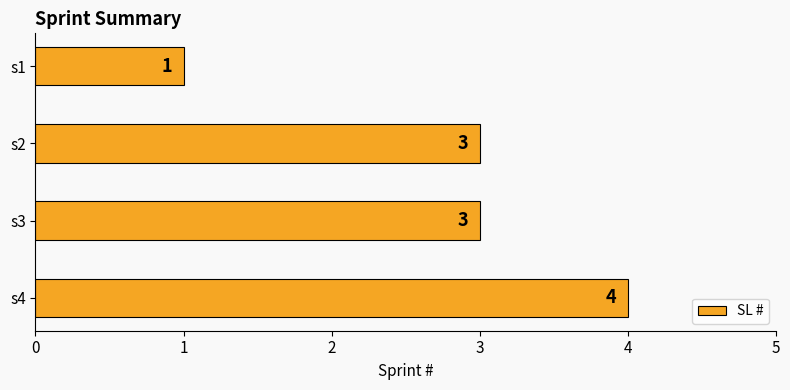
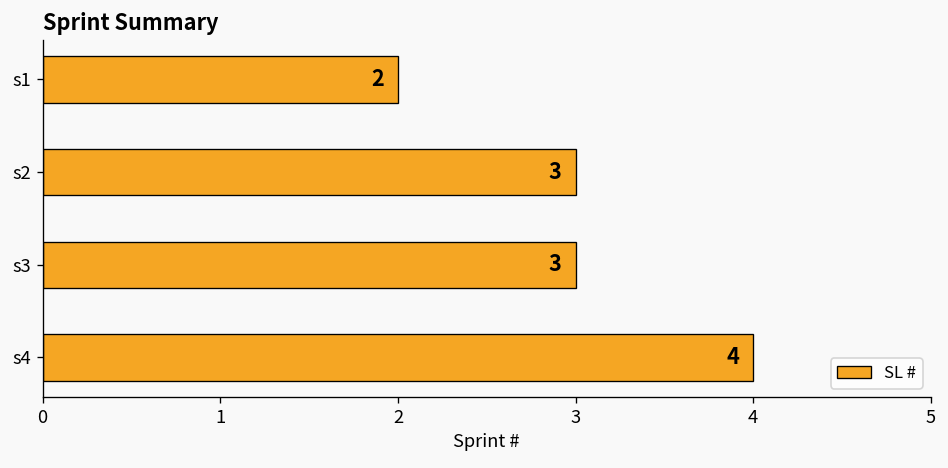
s1: 1 -> 2
